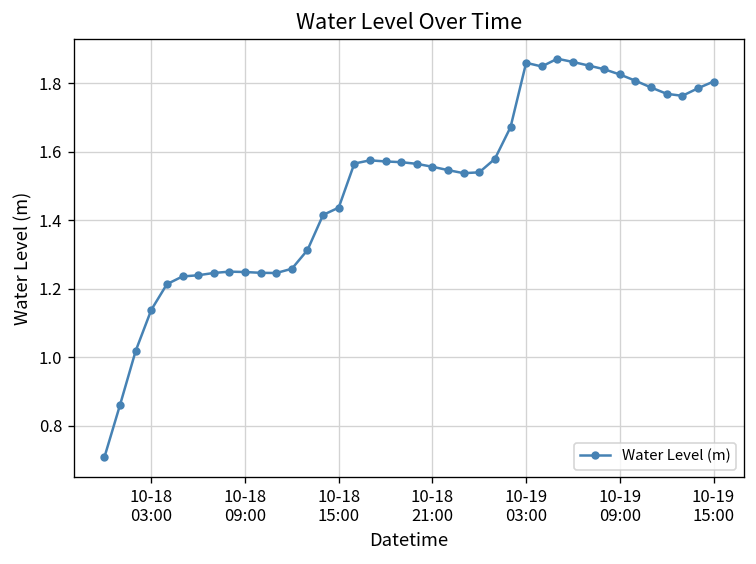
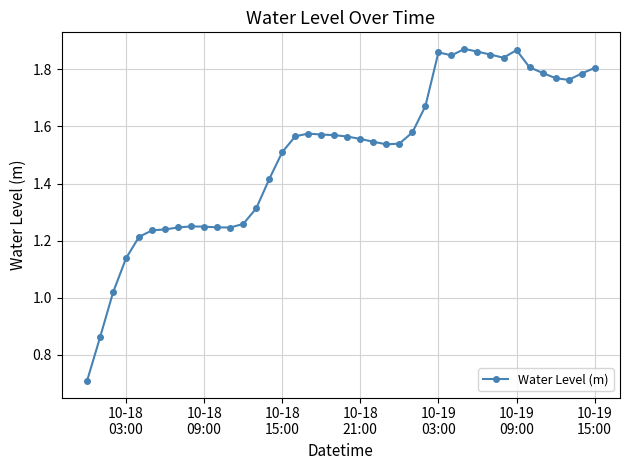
10-18 15:00: 1.44 -> 1.51
10-19 09:00: 1.83 -> 1.87
